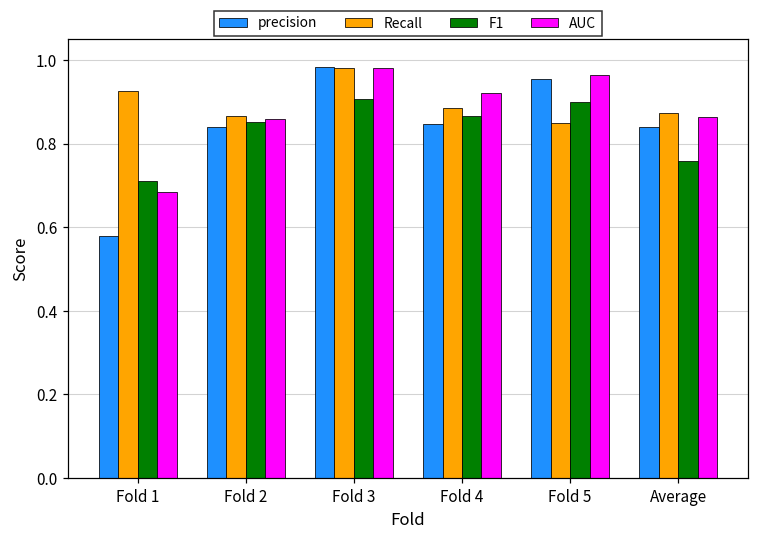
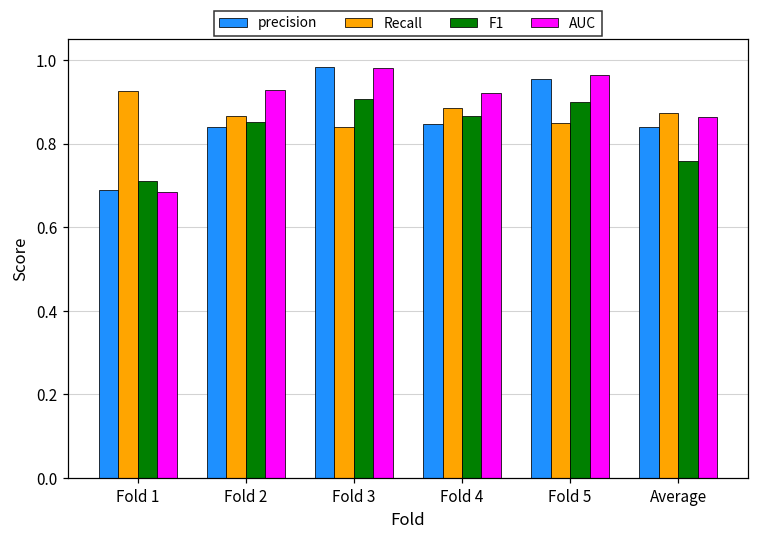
precision, Fold 1: 0.58 -> 0.69
AUC, Fold 2: 0.86 -> 0.93
Recall, Fold 3: 0.98 -> 0.84
